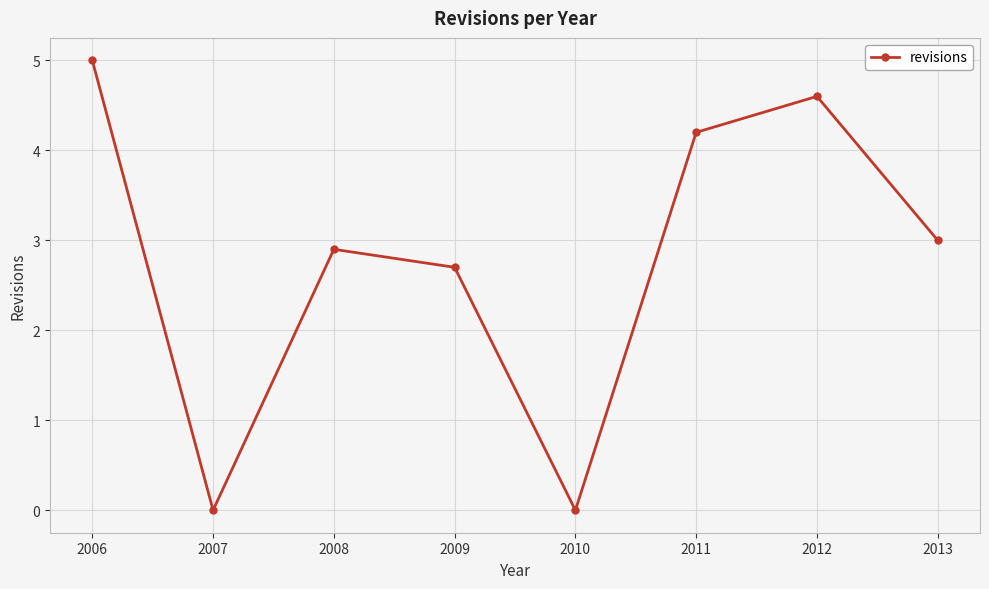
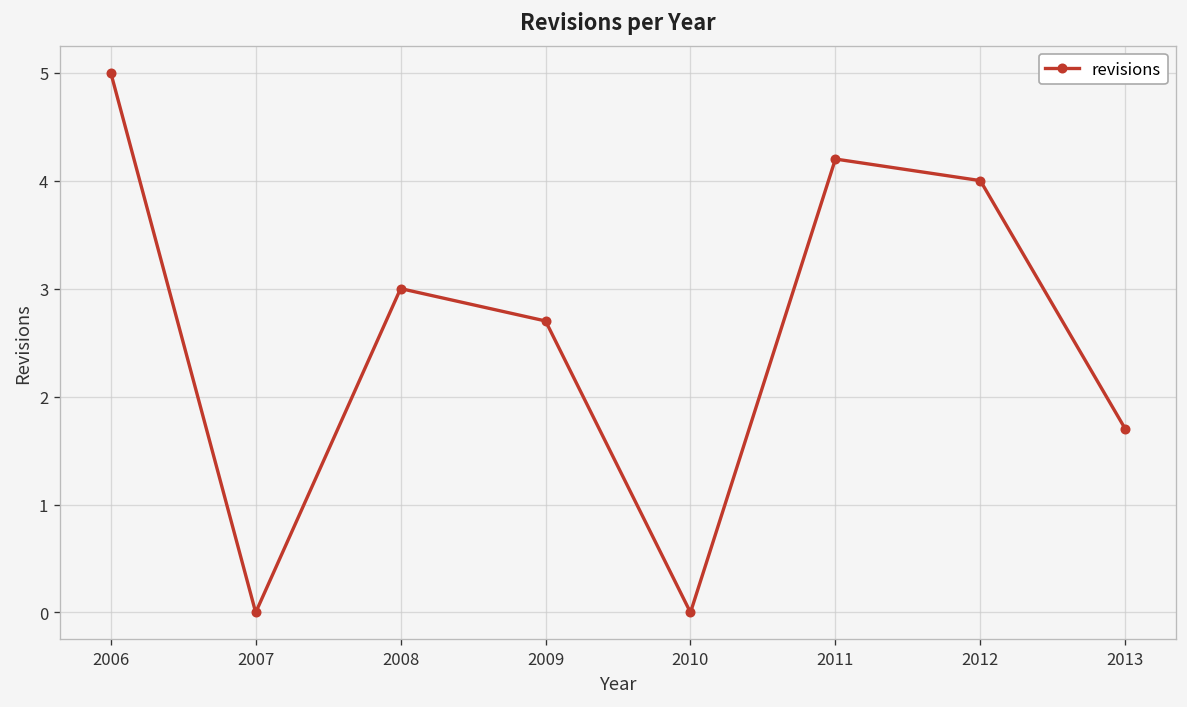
2008: 2.9 -> 3.0
2012: 4.6 -> 4.0
2013: 3.0 -> 1.7
